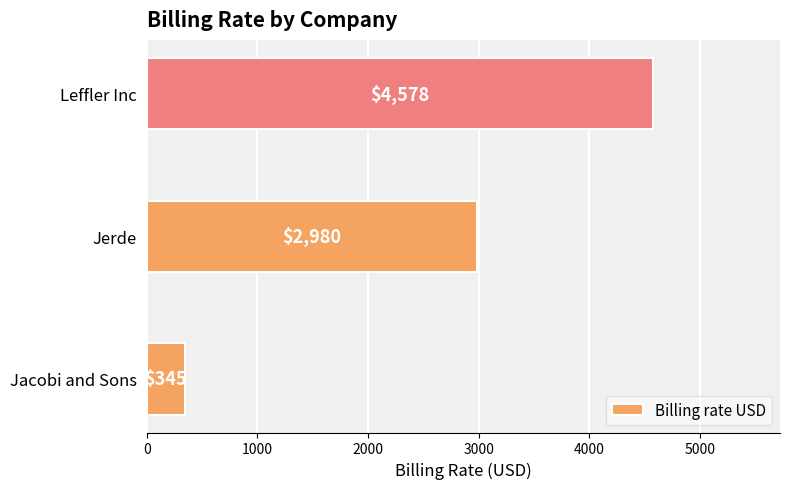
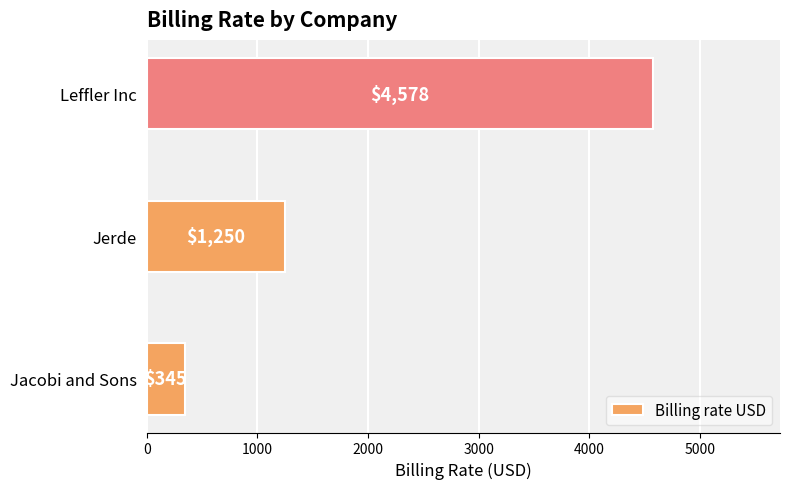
Jerde: $2,980 -> $1,250
